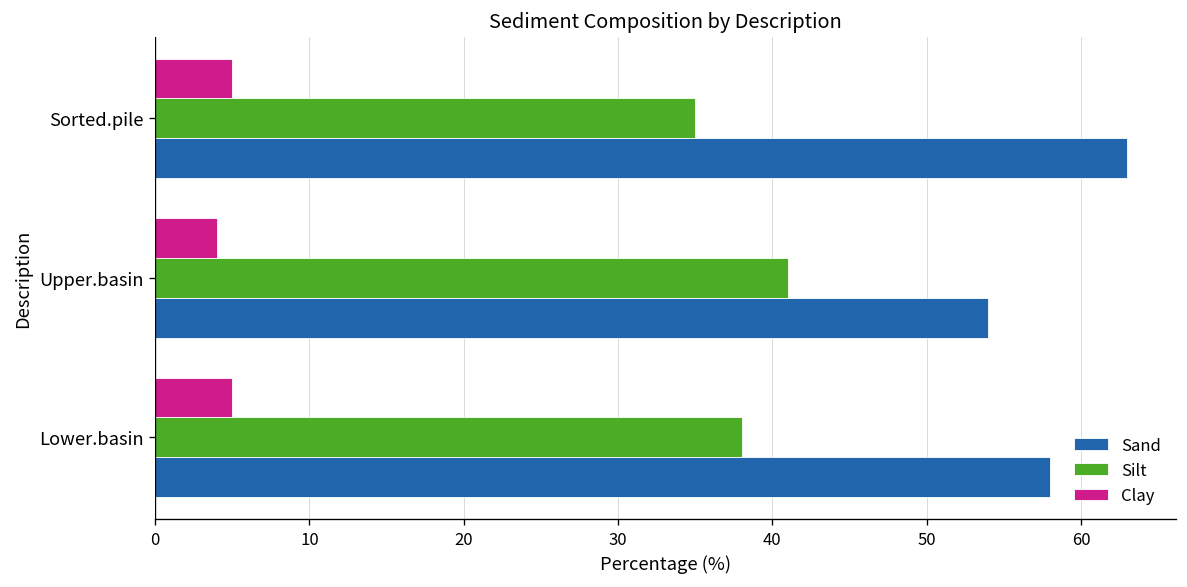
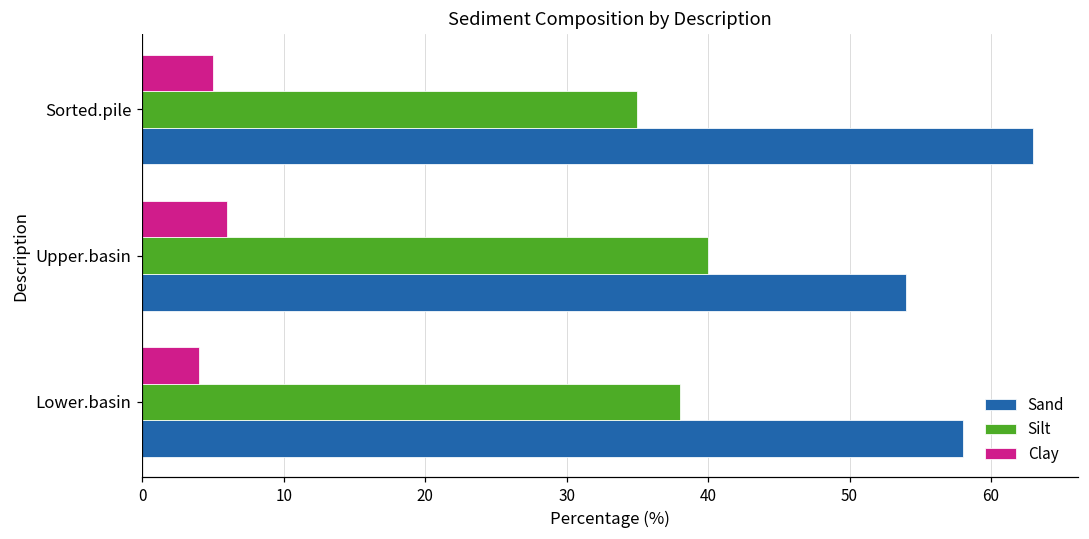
Clay, Upper.basin: 4 -> 6
Silt, Upper.basin: 41 -> 40
Clay, Lower.basin: 5 -> 4
